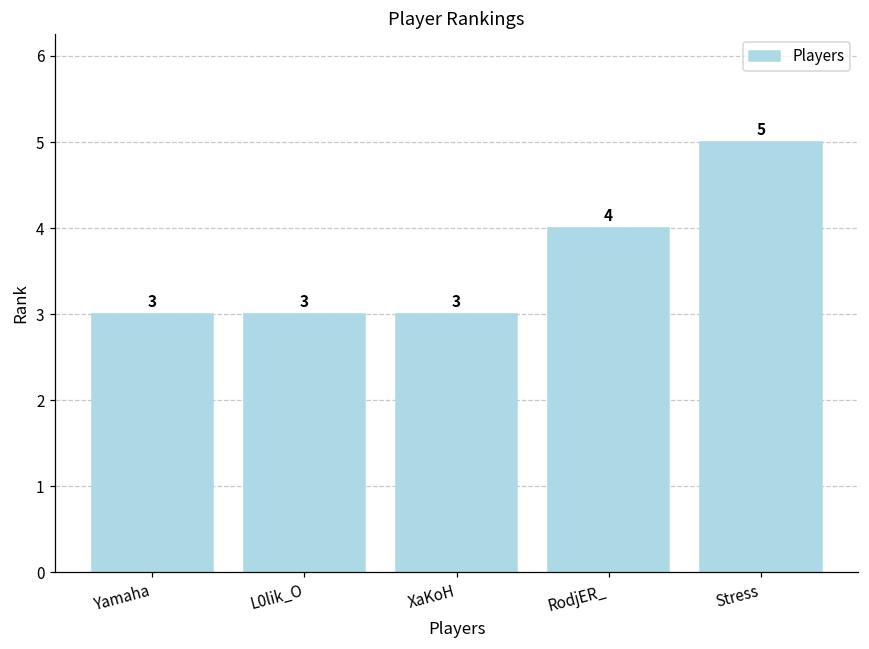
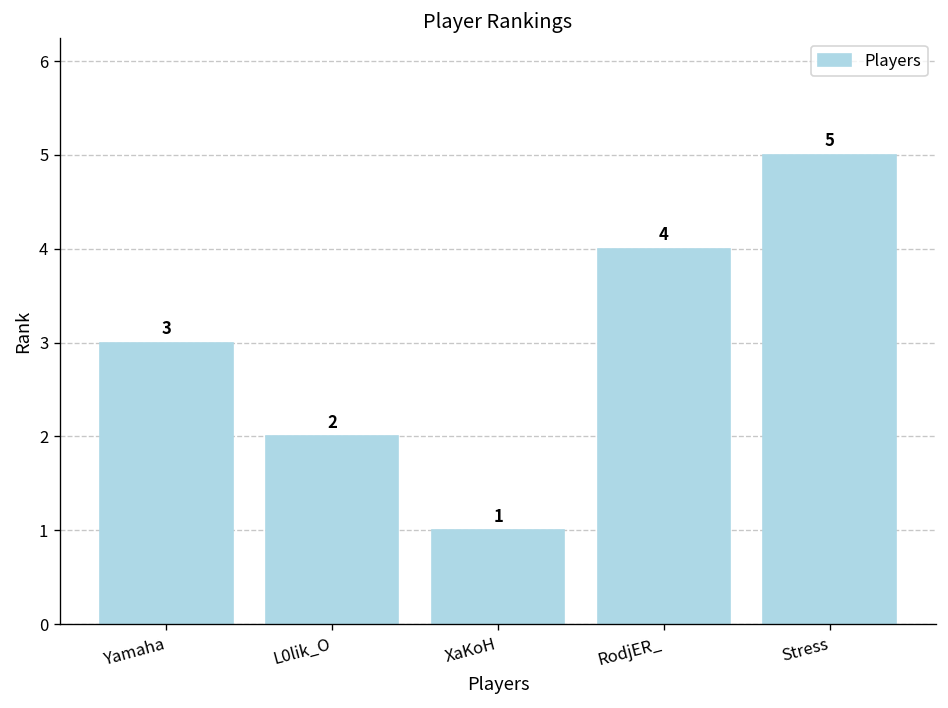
L0lik_O: 3 -> 2
XaKoH: 3 -> 1
